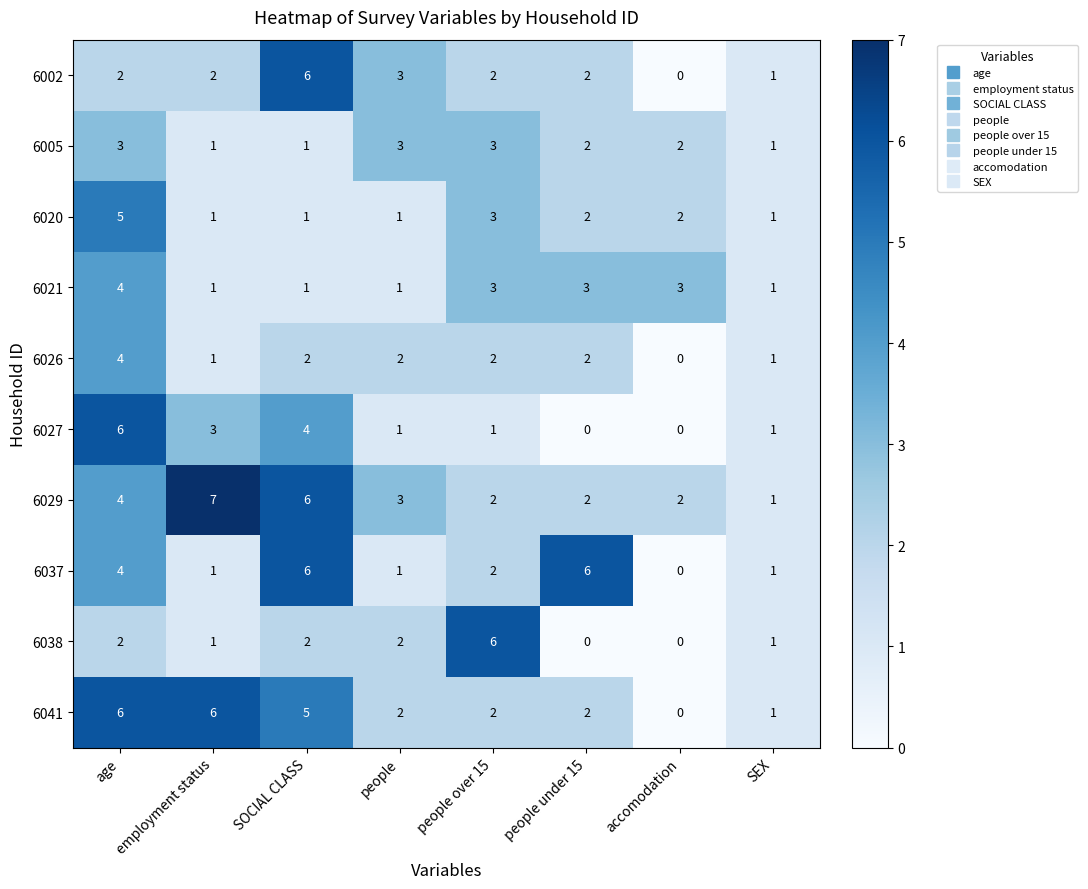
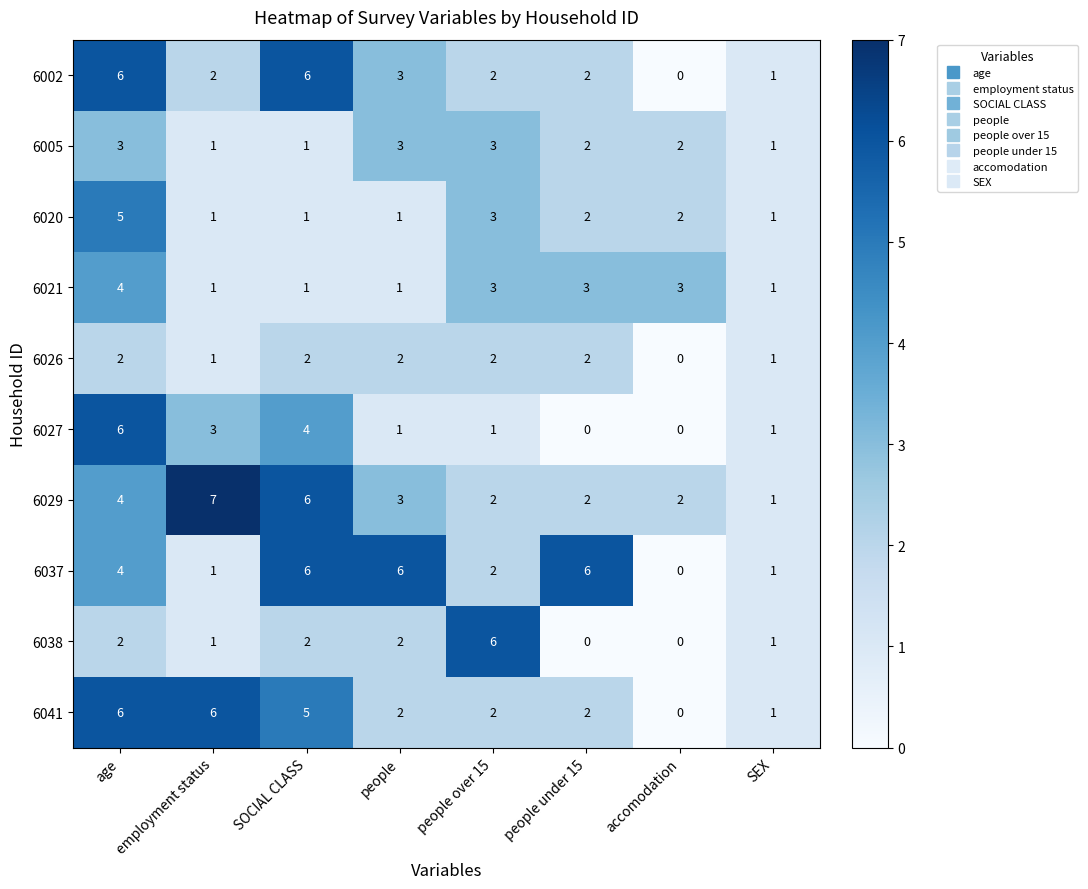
6002, age: 2 -> 6
6026, age: 4 -> 2
6037, people: 1 -> 6
